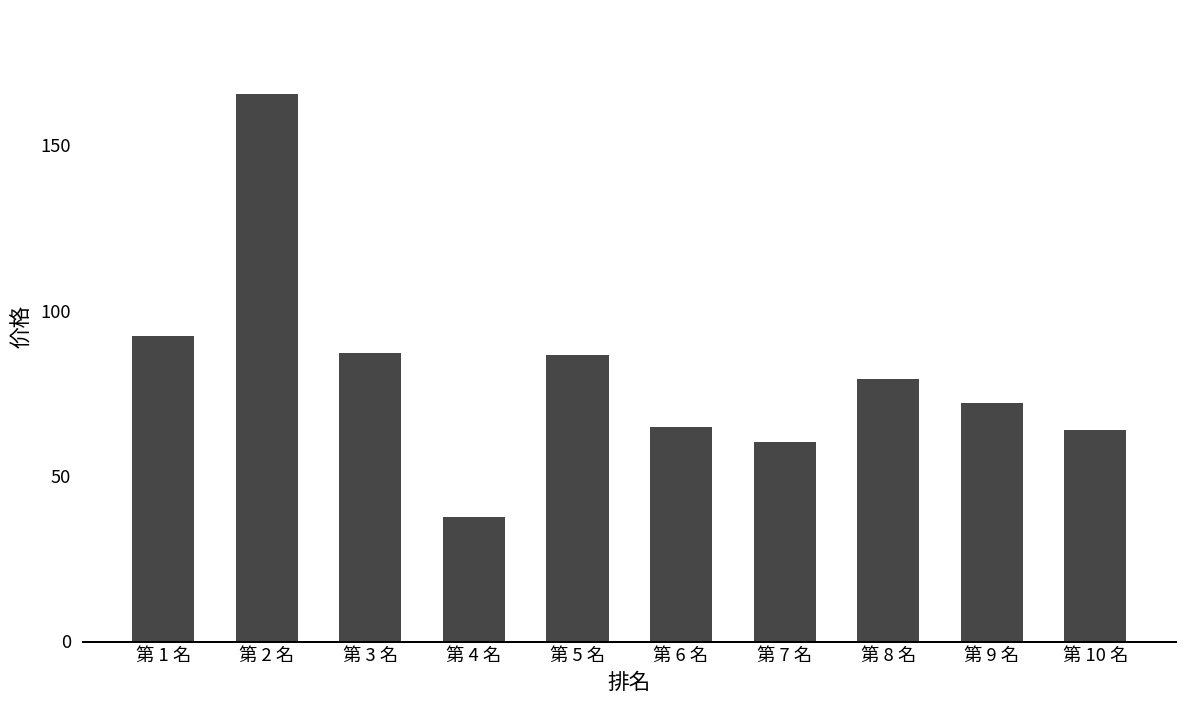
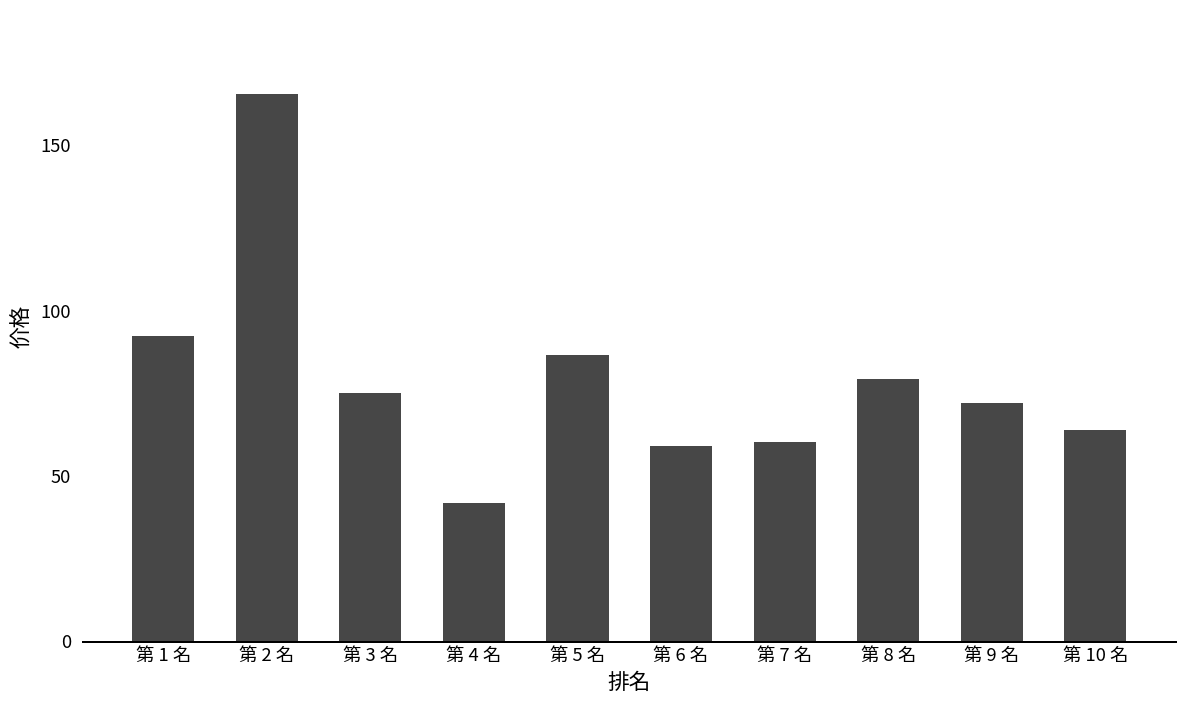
第 3 名: 87 -> 75
第 4 名: 38 -> 42
第 6 名: 65 -> 59
